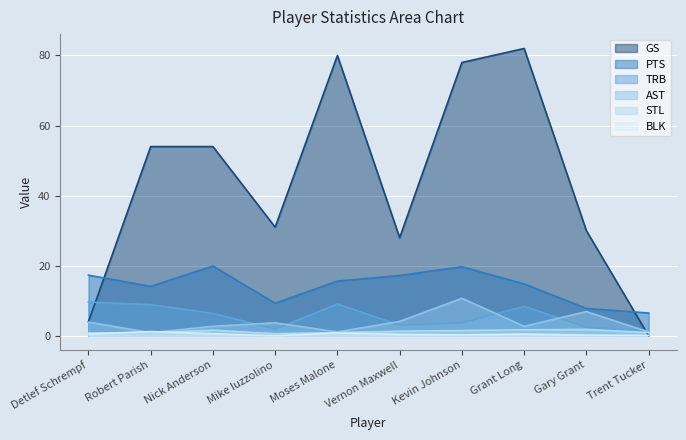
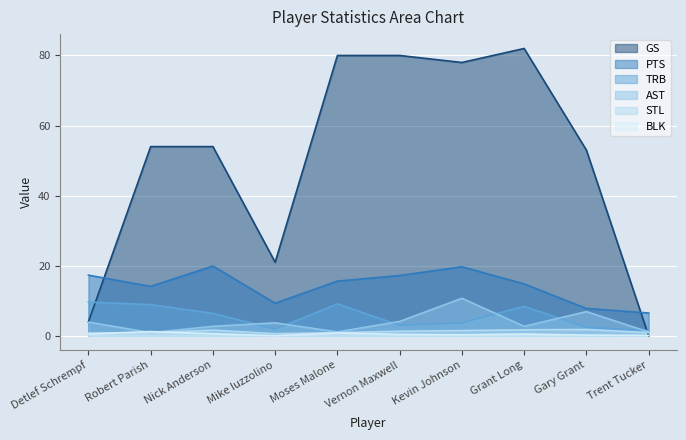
GS, Mike Iuzzolino: 31 -> 21
GS, Vernon Maxwell: 28 -> 80
GS, Gary Grant: 30 -> 53
